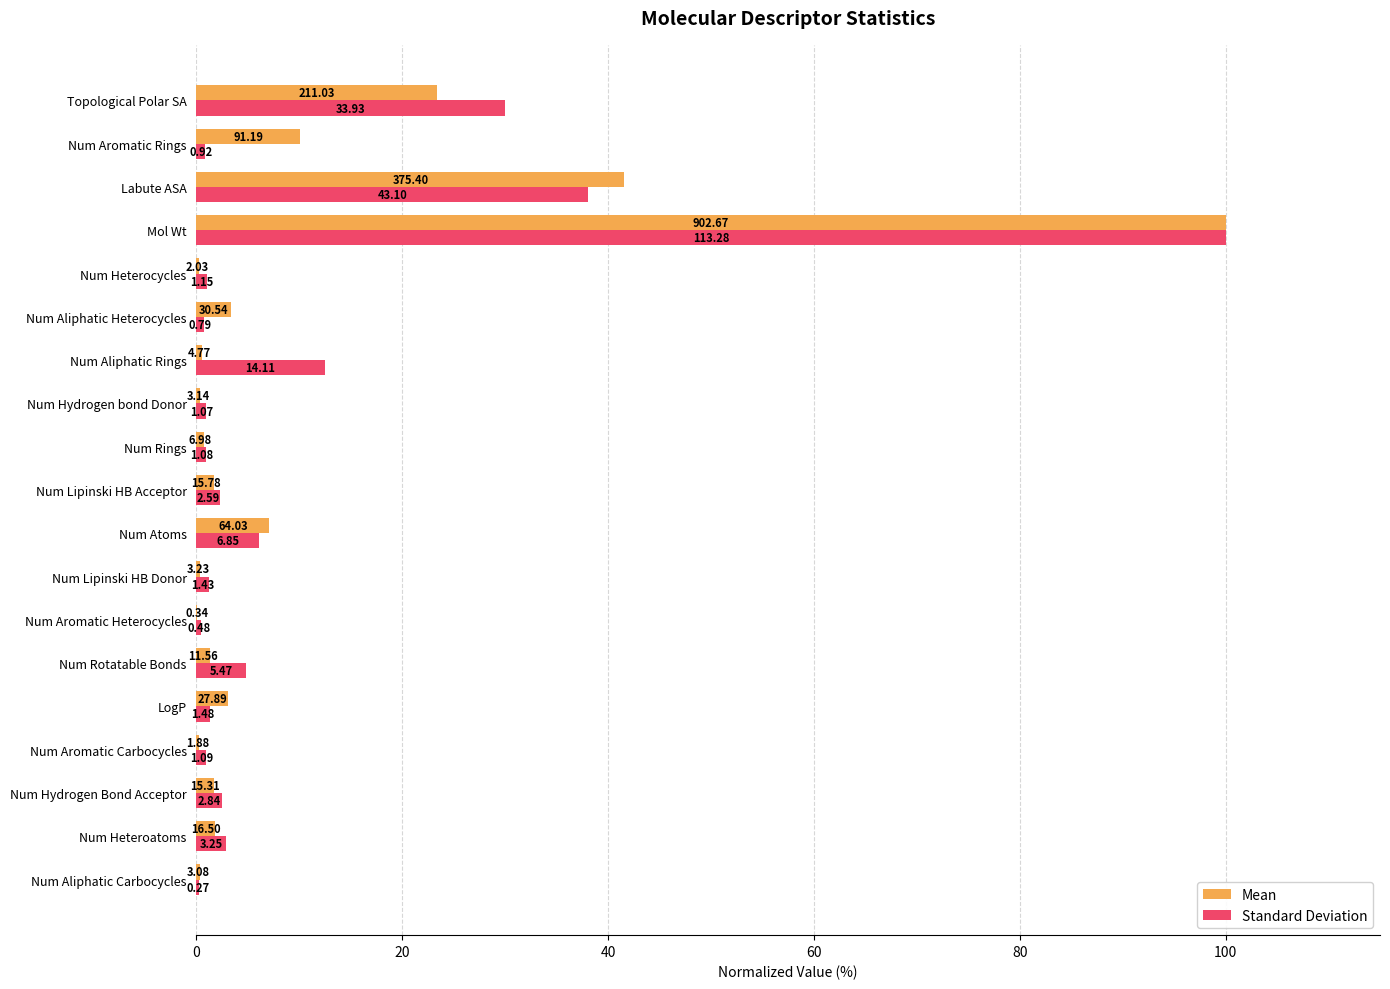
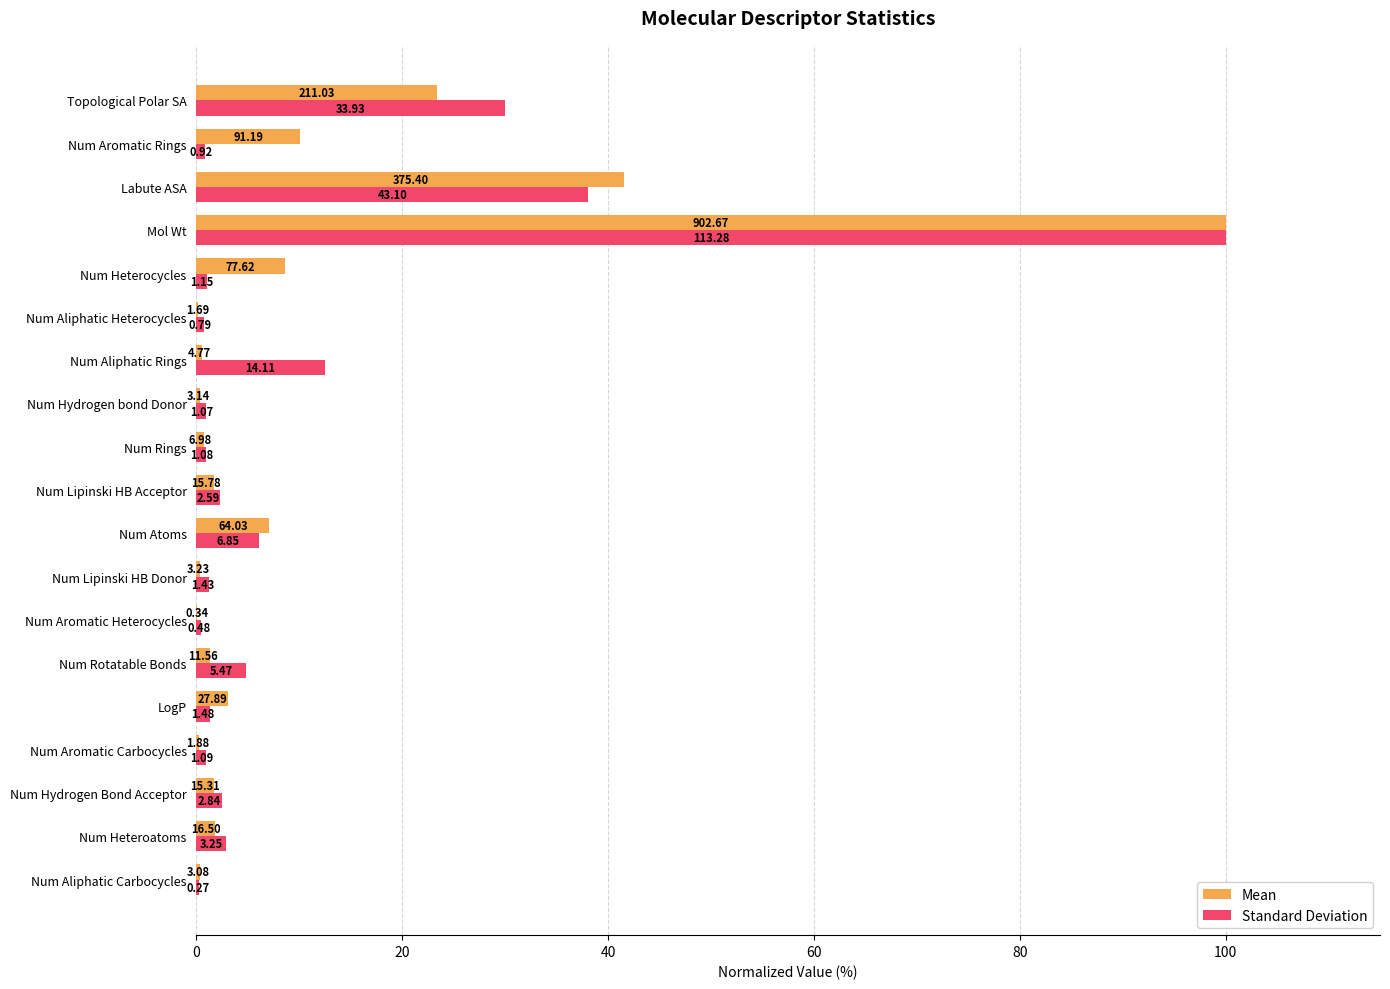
Mean, Num Heterocycles: 2.03 -> 77.62
Mean, Num Aliphatic Heterocycles: 30.54 -> 1.69
